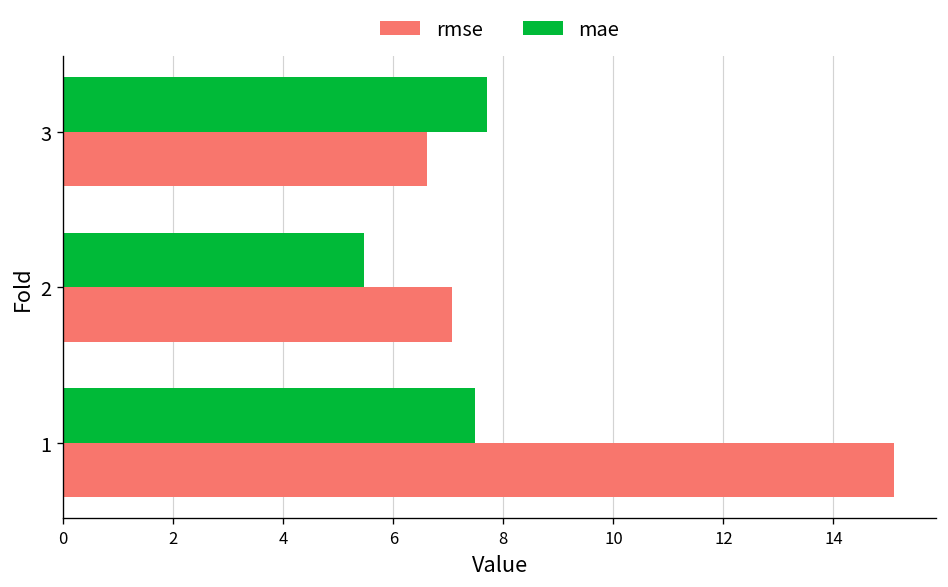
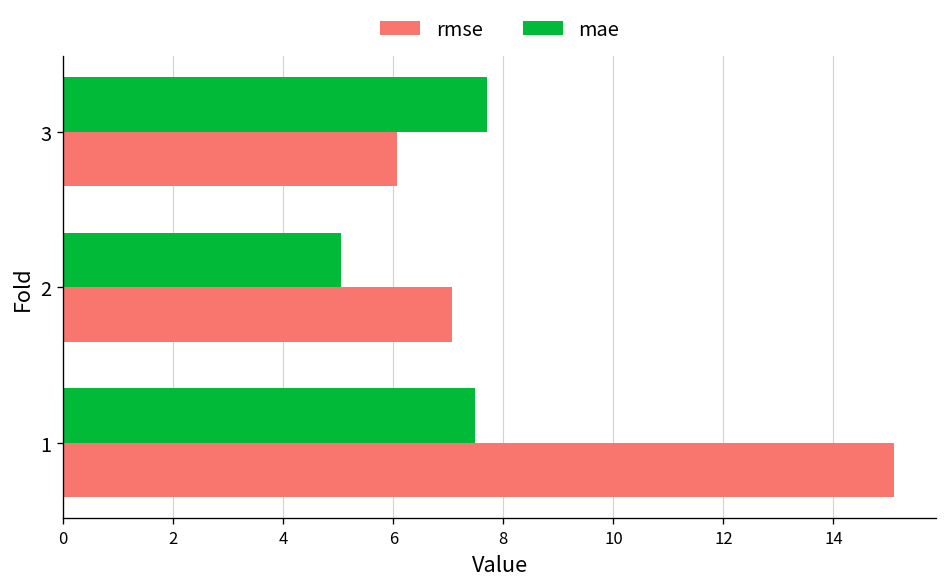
rmse, 3: 6.6 -> 6.1
mae, 2: 5.5 -> 5.1
